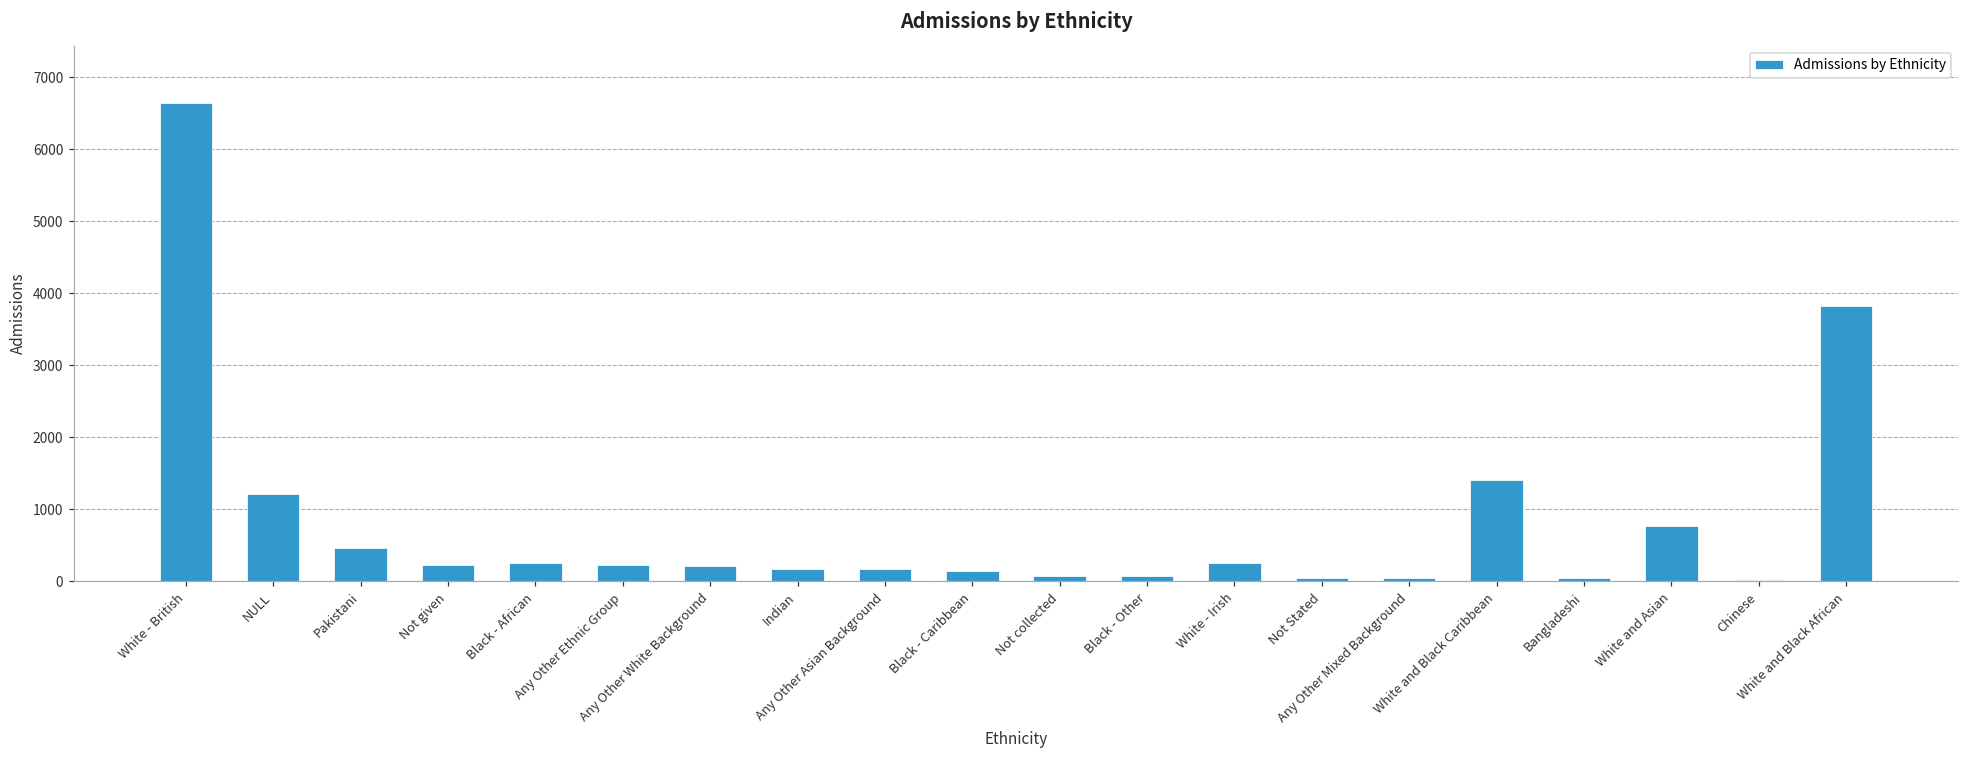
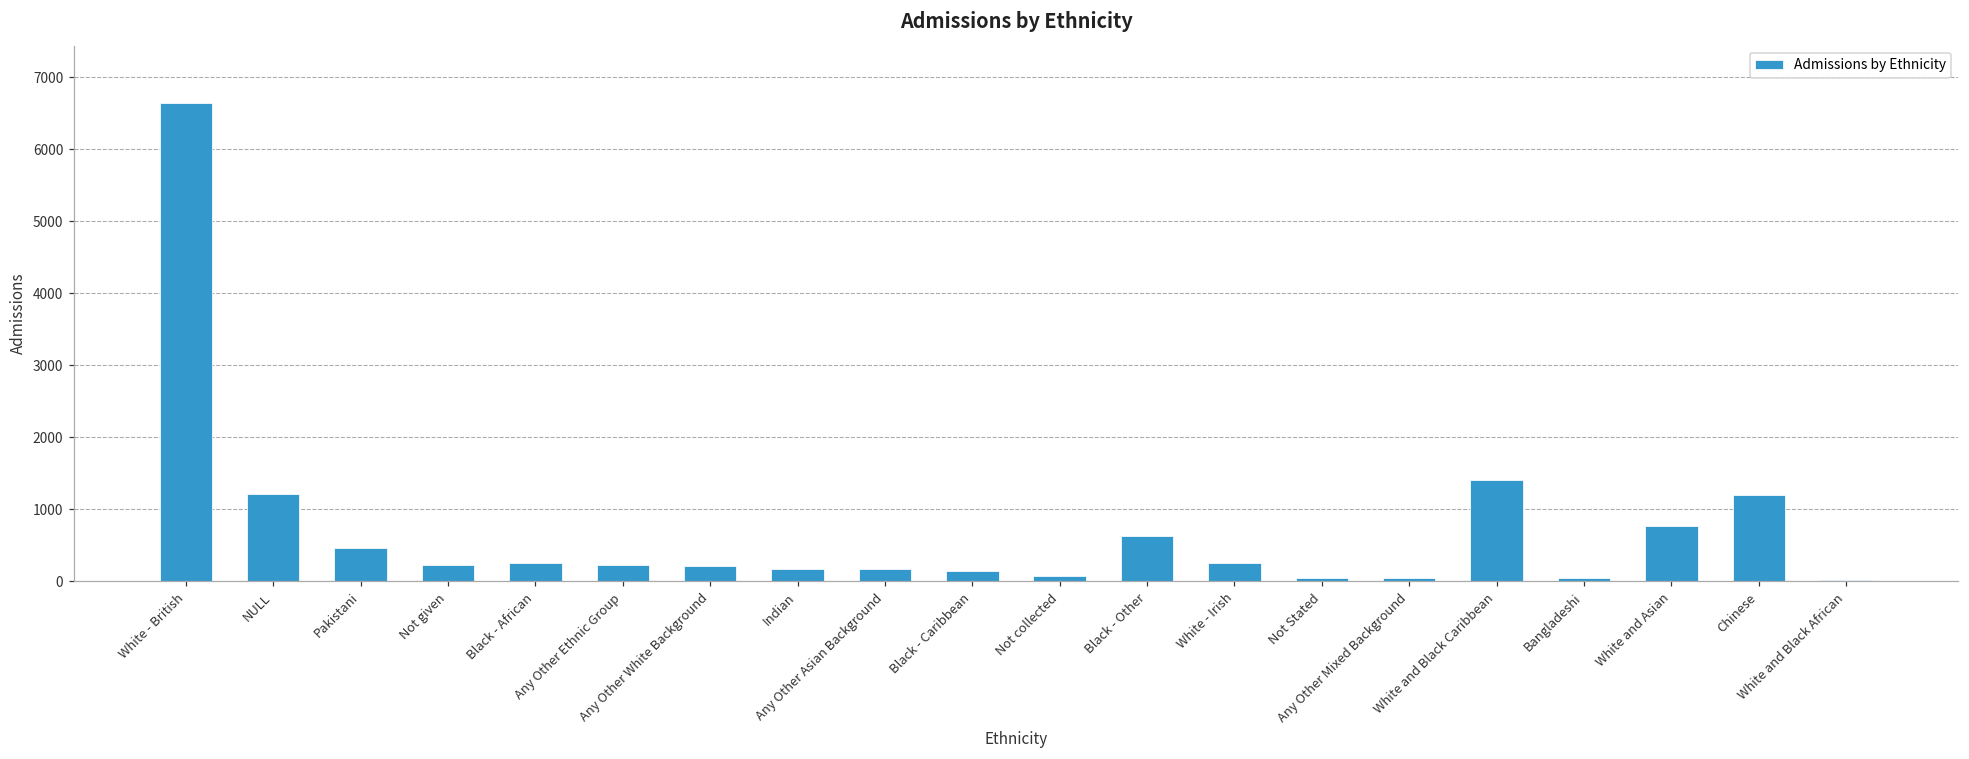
Black - Other: 100 -> 600
Chinese: 0 -> 1200
White and Black African: 3800 -> 0
